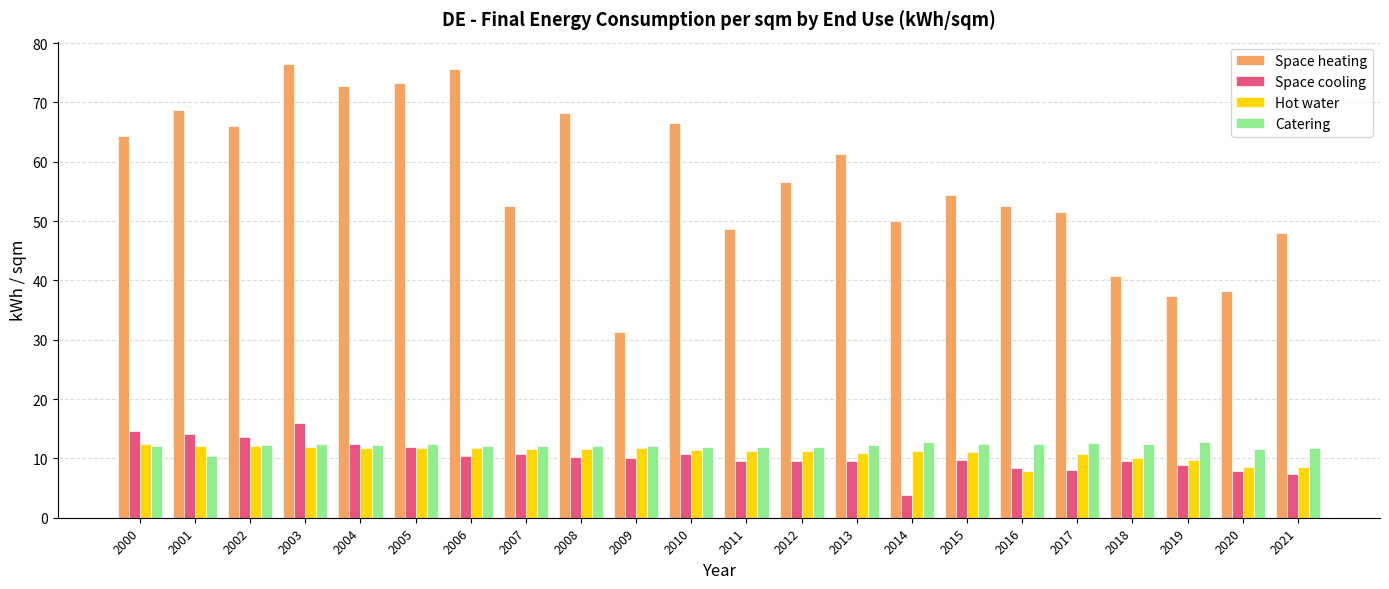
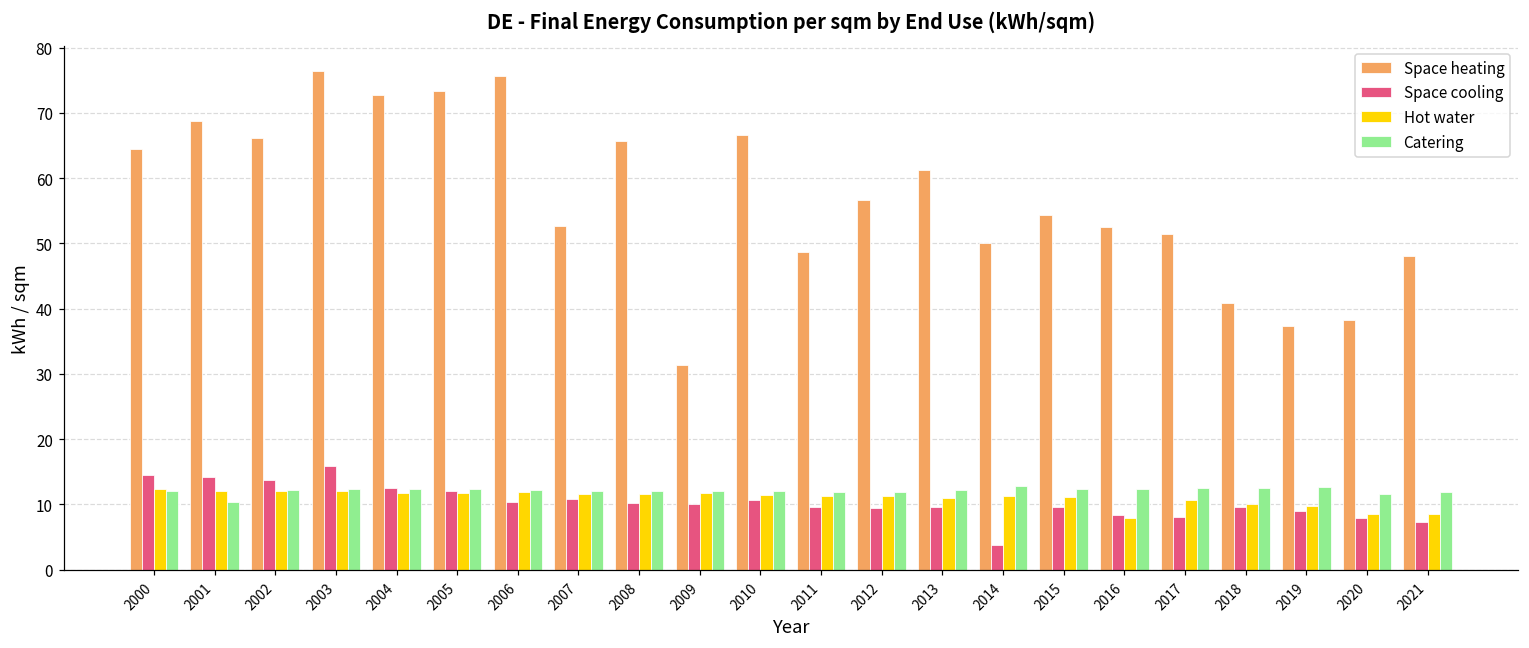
Space heating, 2008: 68 -> 66
